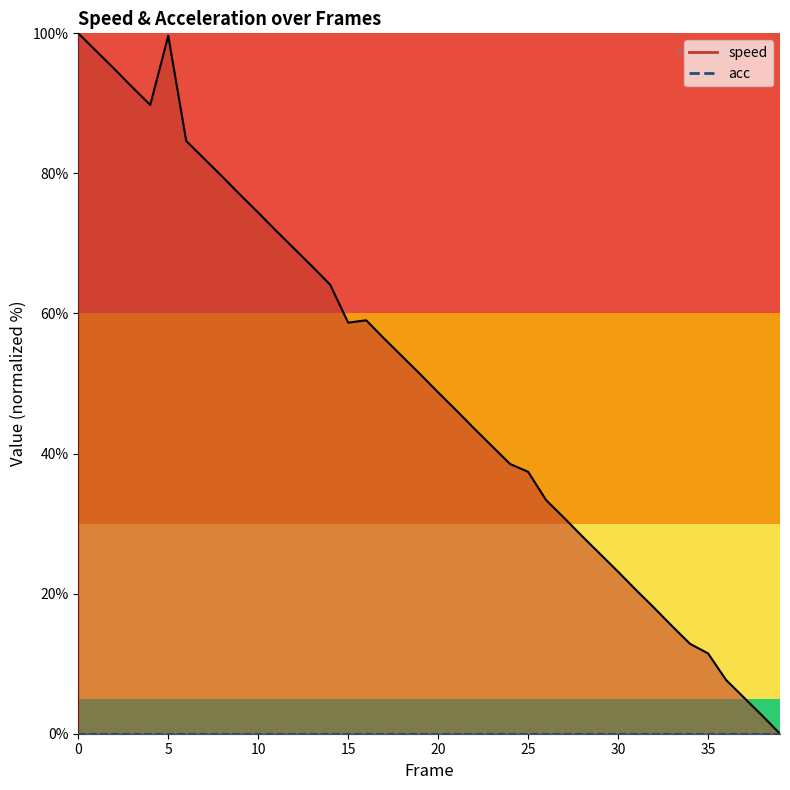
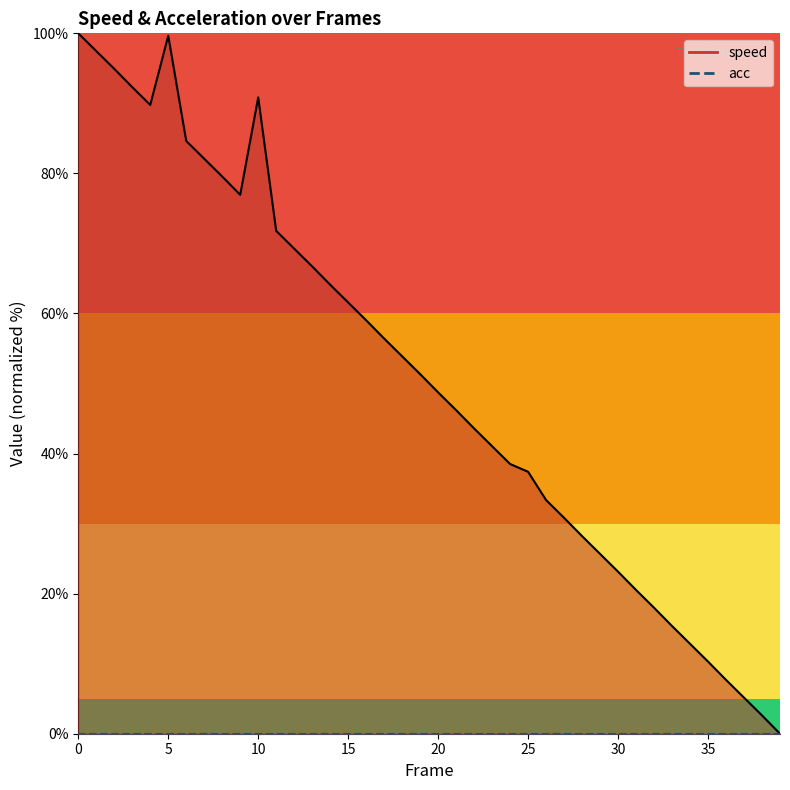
speed, 10: 74% -> 91%
speed, 15: 59% -> 62%
speed, 35: 11% -> 10%
